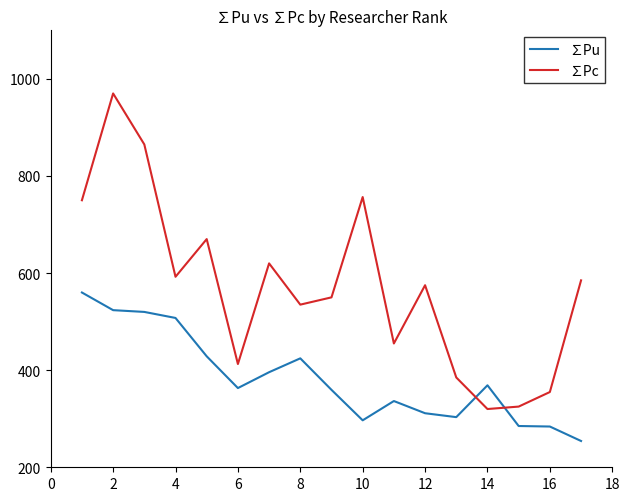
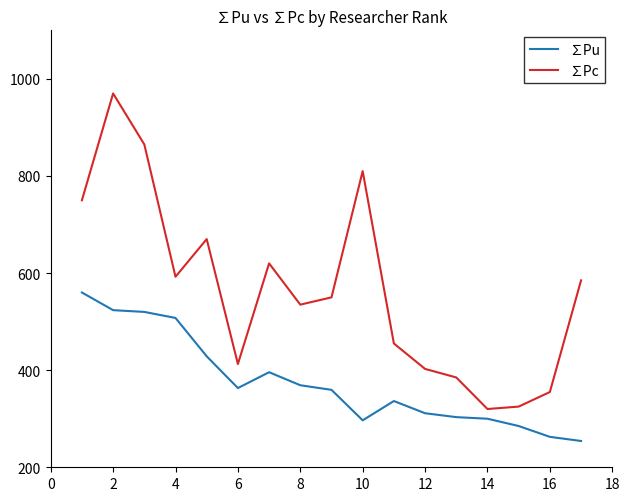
∑Pu, 8: 420 -> 370
∑Pc, 10: 760 -> 810
∑Pc, 12: 580 -> 400
∑Pu, 14: 370 -> 300
∑Pu, 16: 280 -> 260
